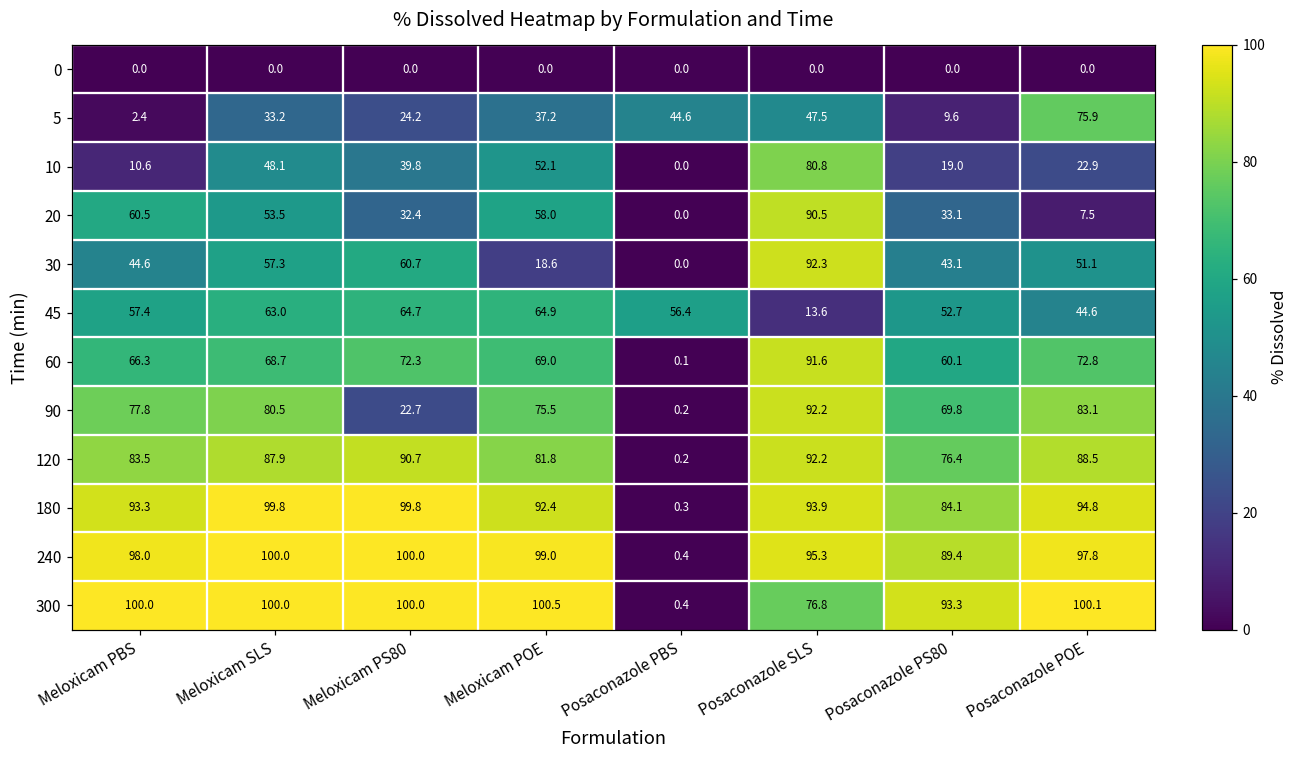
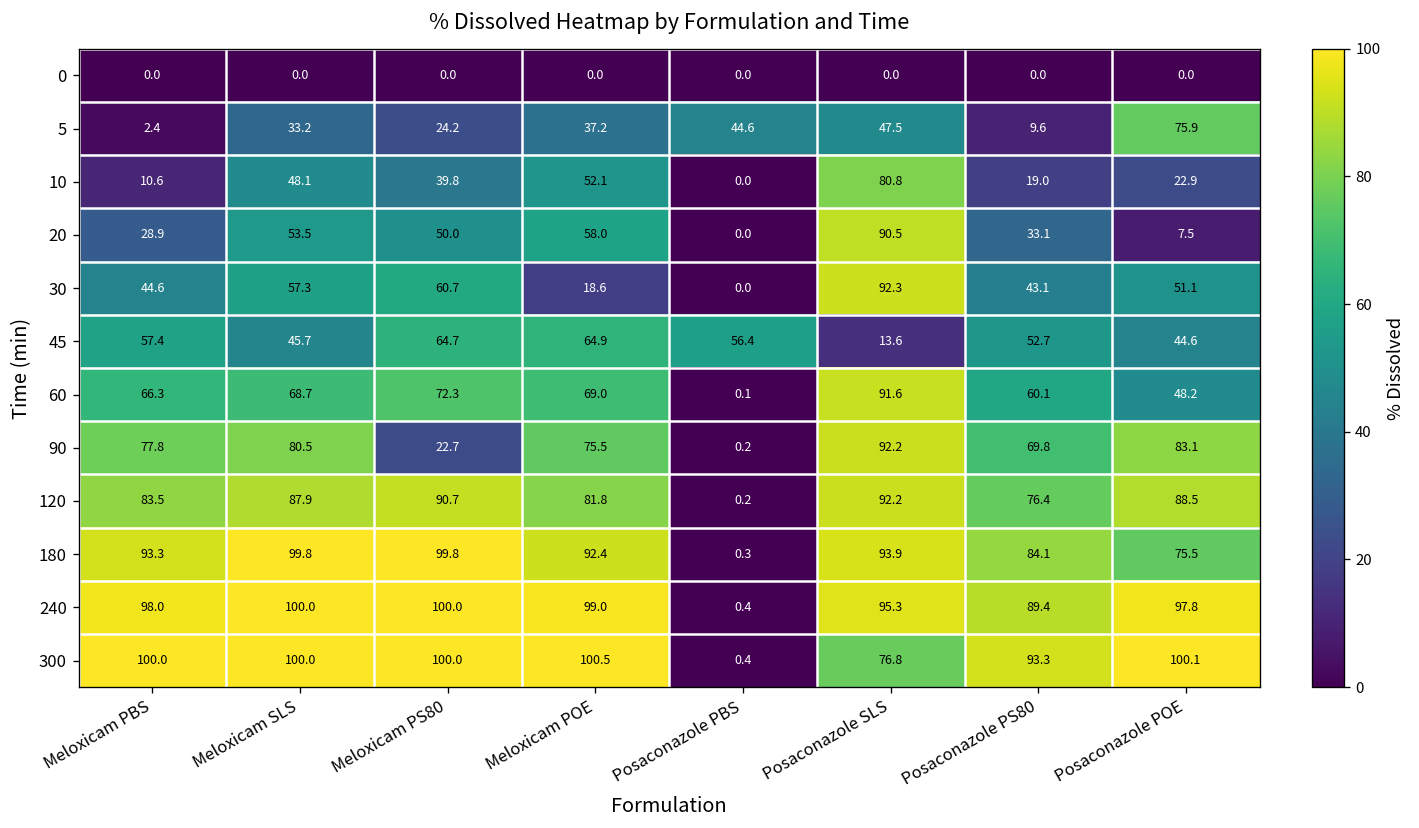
20, Meloxicam PBS: 60.5 -> 28.9
20, Meloxicam PS80: 32.4 -> 50.0
45, Meloxicam SLS: 63.0 -> 45.7
60, Posaconazole POE: 72.8 -> 48.2
180, Posaconazole POE: 94.8 -> 75.5
